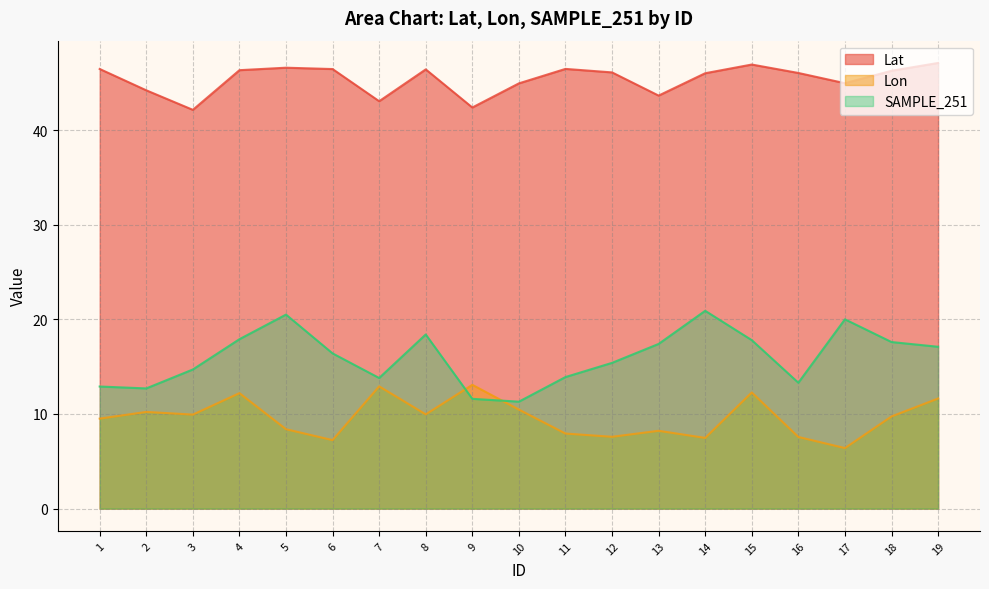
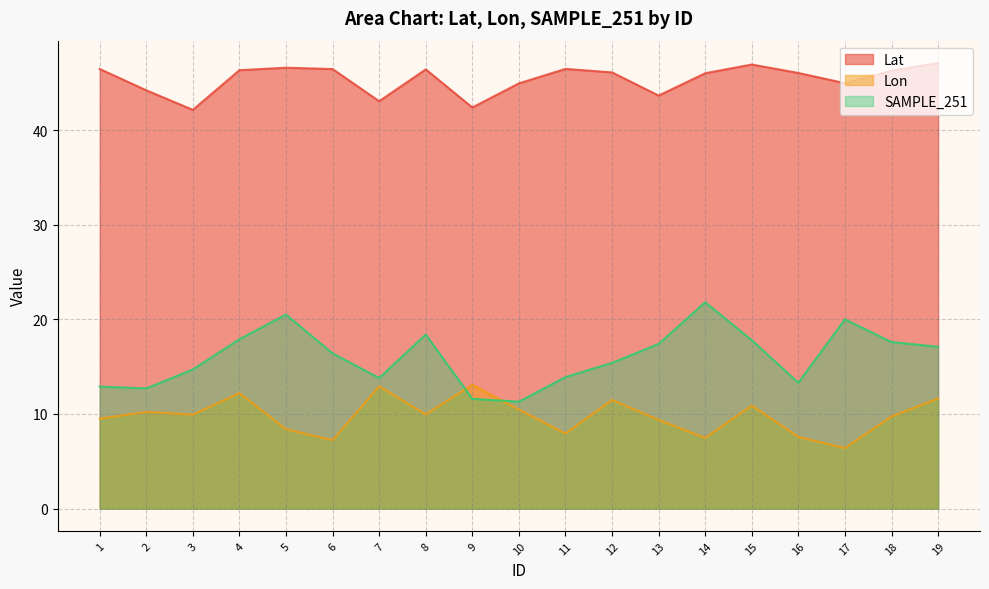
Lon, 12: 8 -> 11
Lon, 13: 8 -> 9
SAMPLE_251, 14: 21 -> 22
Lon, 15: 12 -> 11
